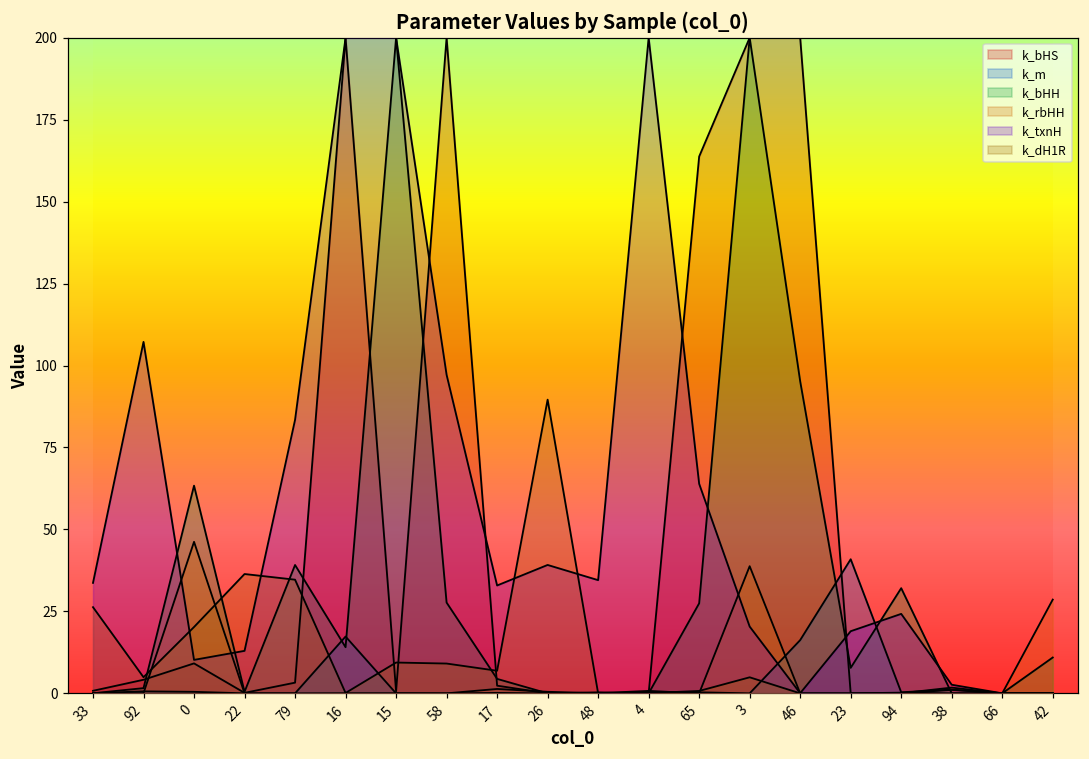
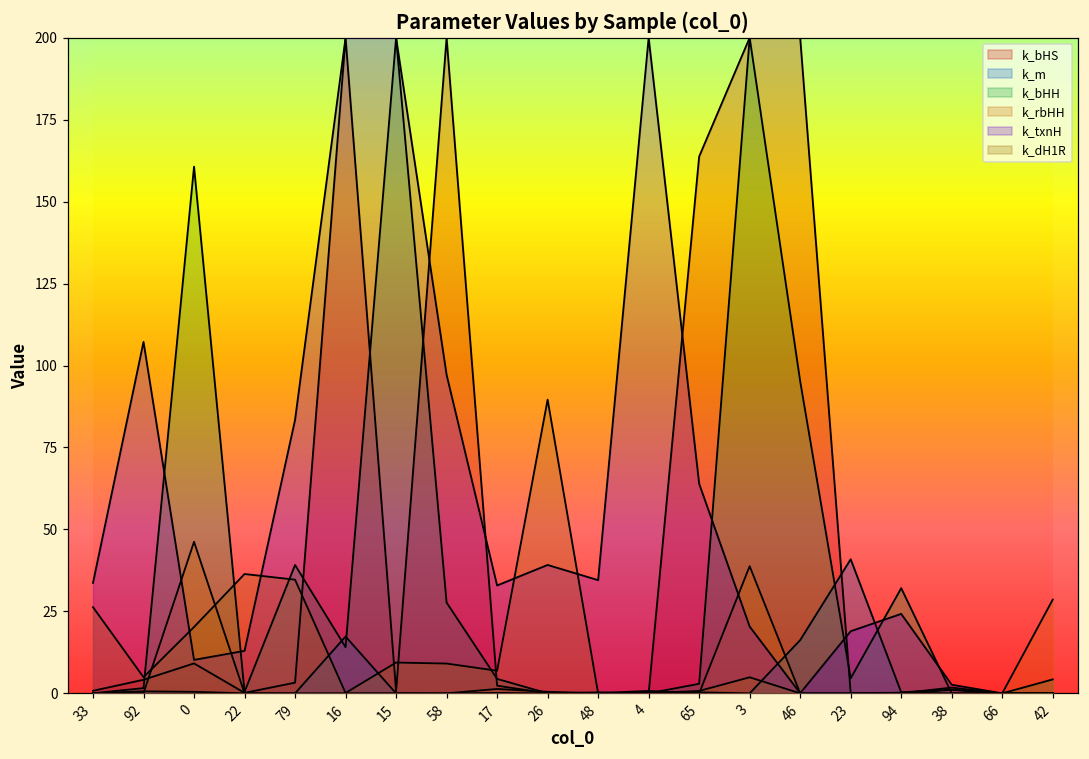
k_bHH, 0: 63 -> 161
k_bHH, 65: 27 -> 3
k_bHH, 23: 8 -> 5
k_bHH, 42: 11 -> 4
